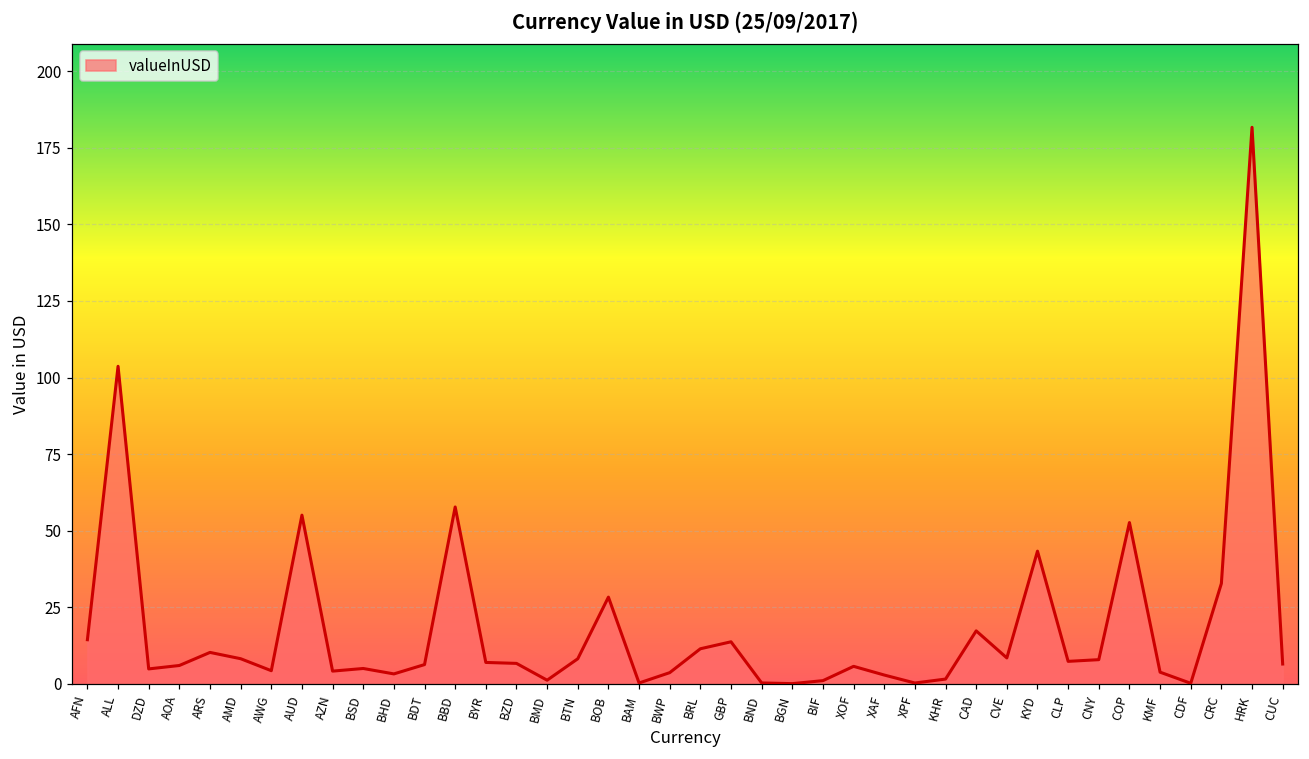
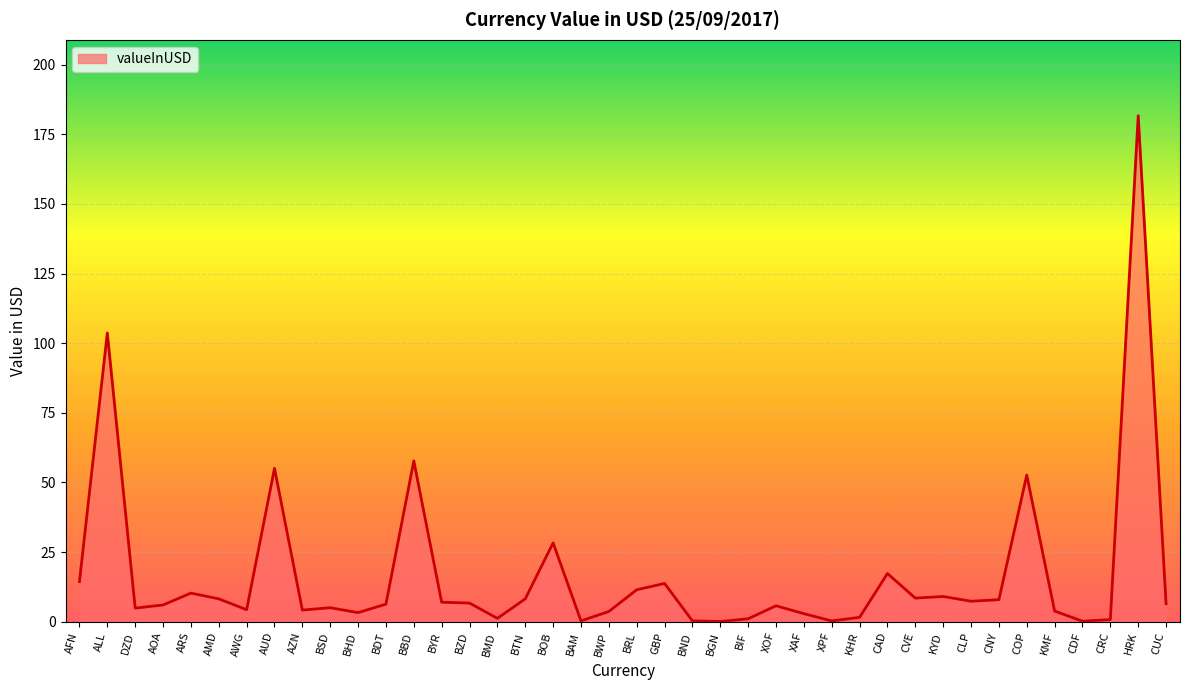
KYD: 43 -> 9
CRC: 33 -> 1
